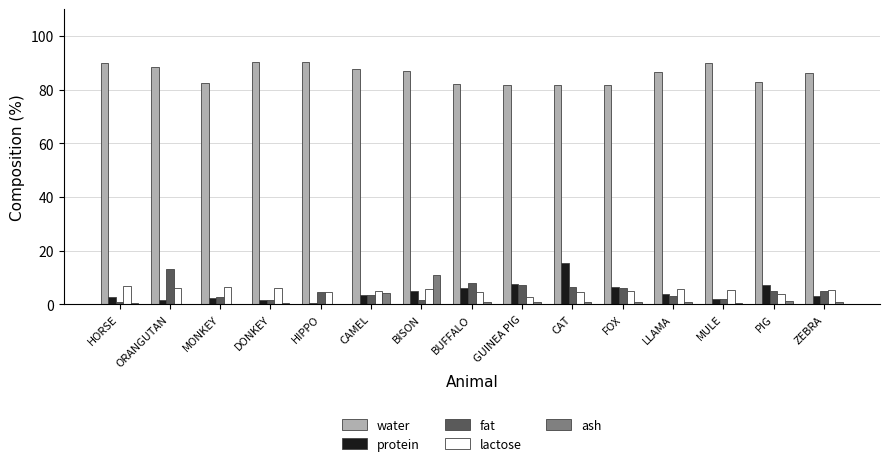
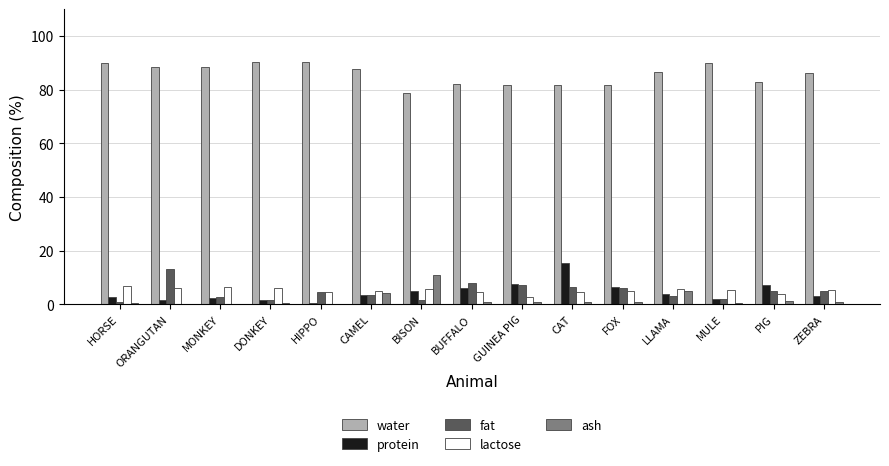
water, MONKEY: 82 -> 88
water, BISON: 87 -> 79
ash, LLAMA: 1 -> 5
